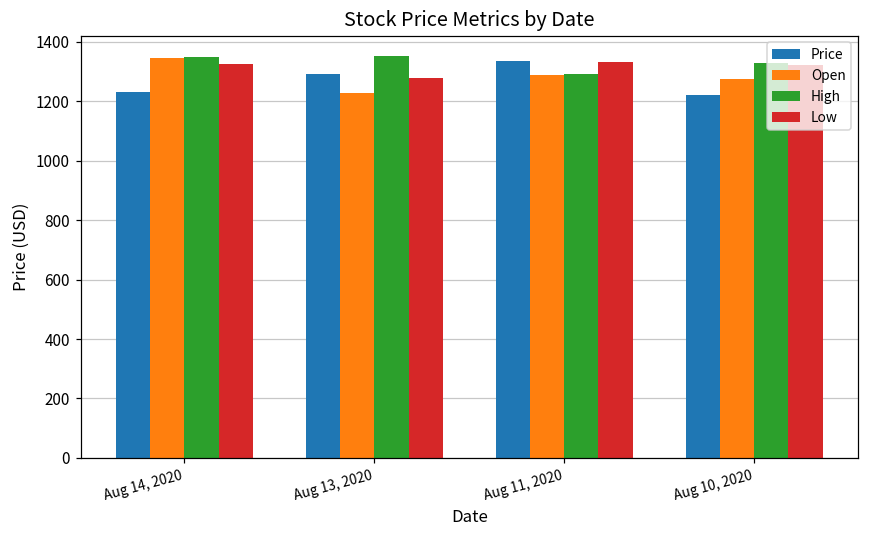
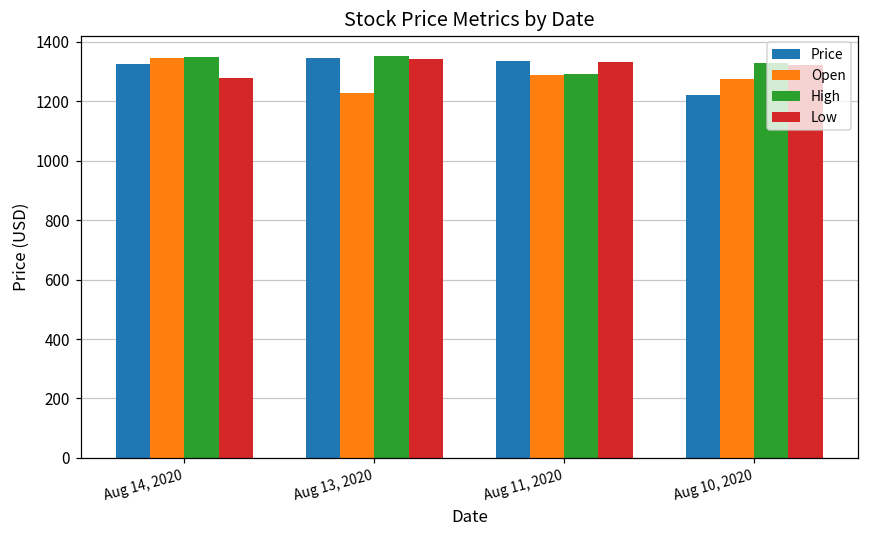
Price, Aug 14, 2020: 1230 -> 1330
Low, Aug 14, 2020: 1320 -> 1280
Price, Aug 13, 2020: 1290 -> 1350
Low, Aug 13, 2020: 1280 -> 1340
